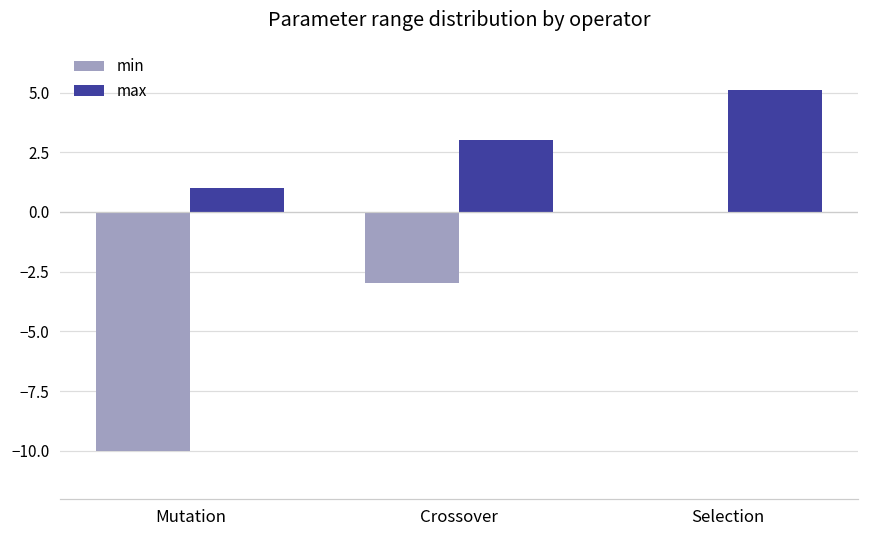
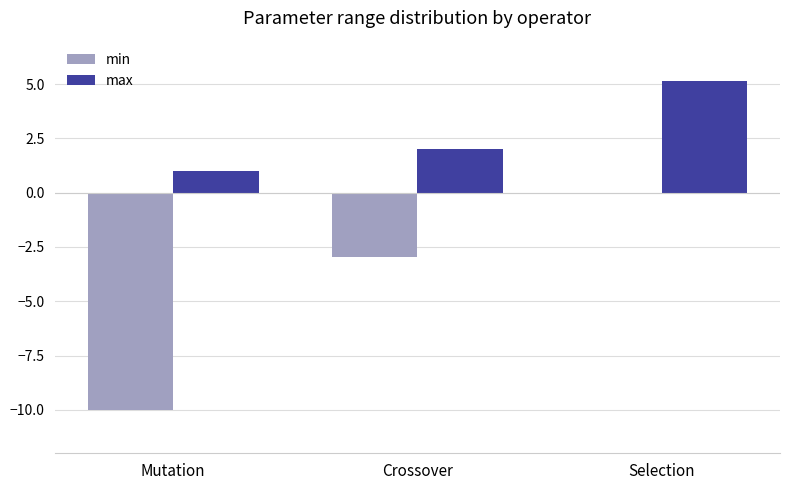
max, Crossover: 3 -> 2
